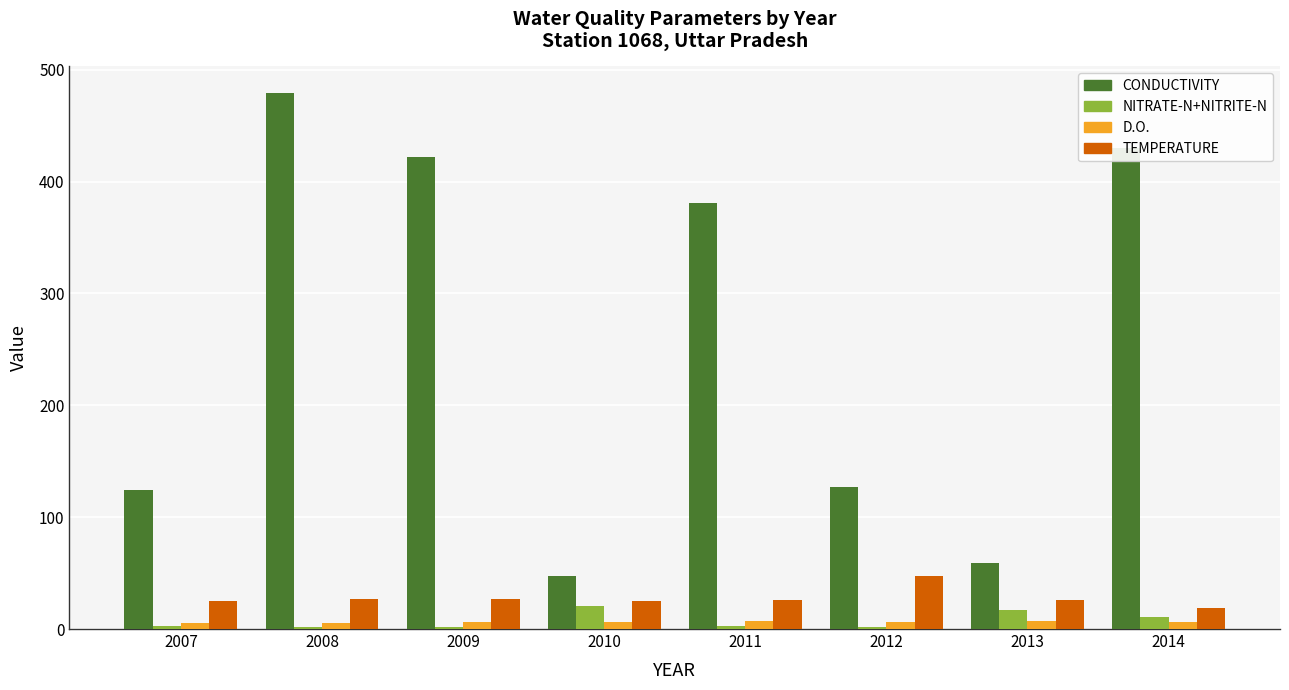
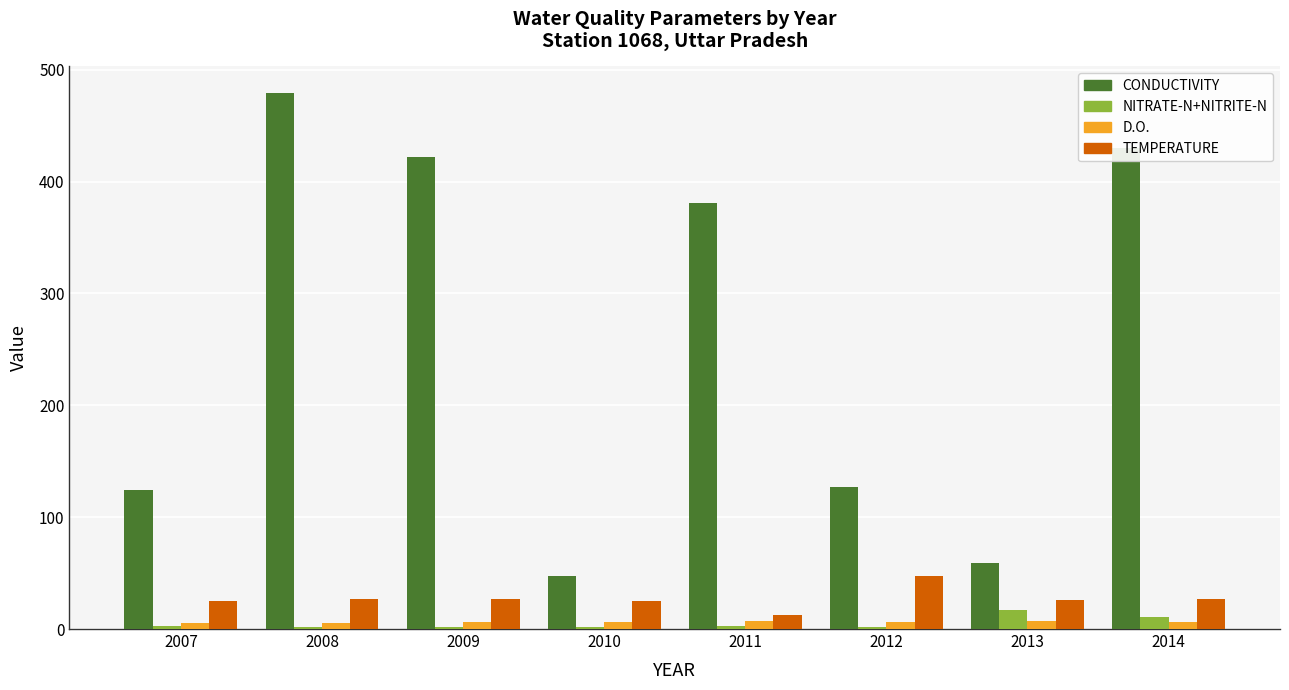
NITRATE-N+NITRITE-N, 2010: 21 -> 2
TEMPERATURE, 2011: 26 -> 13
TEMPERATURE, 2014: 19 -> 27
